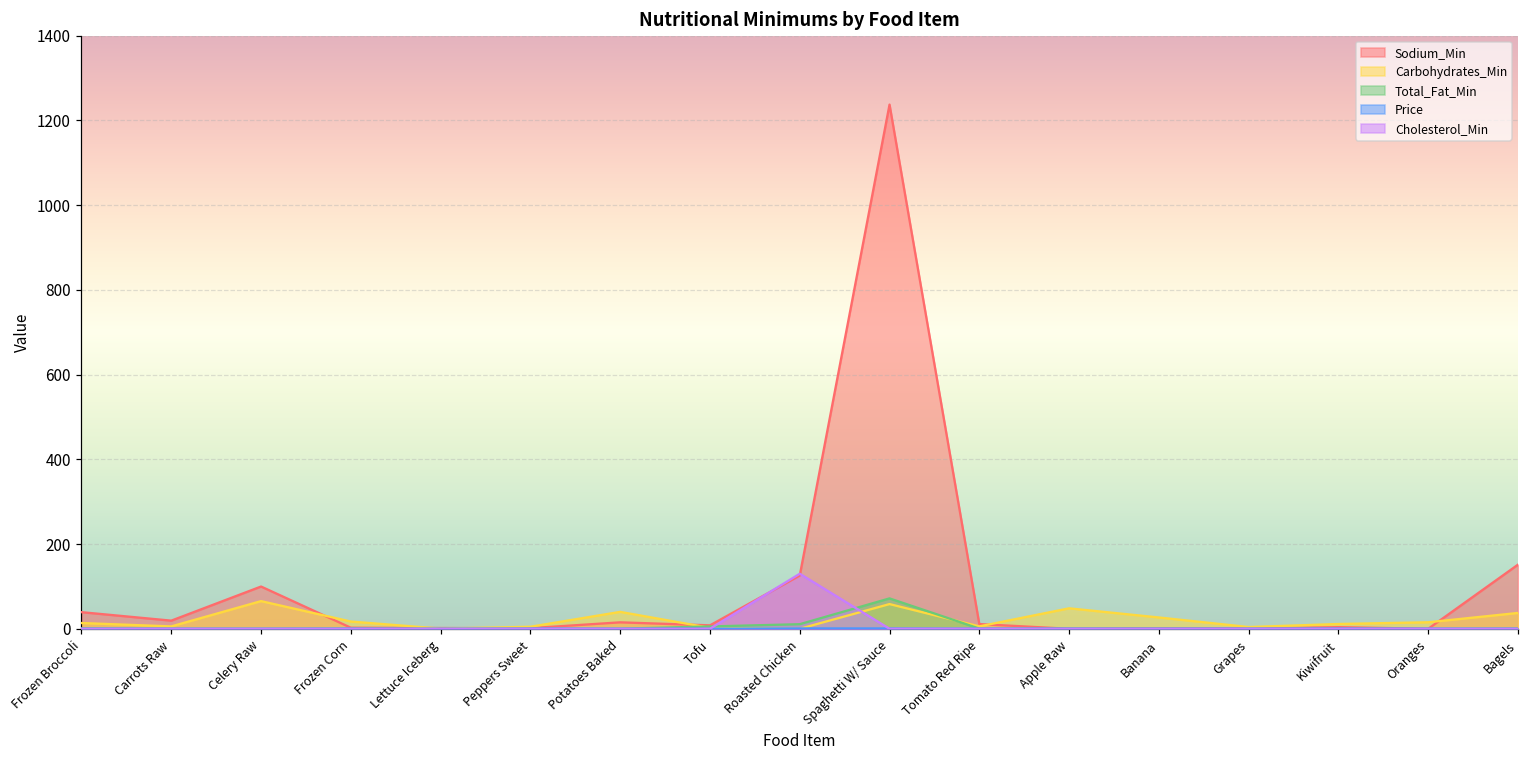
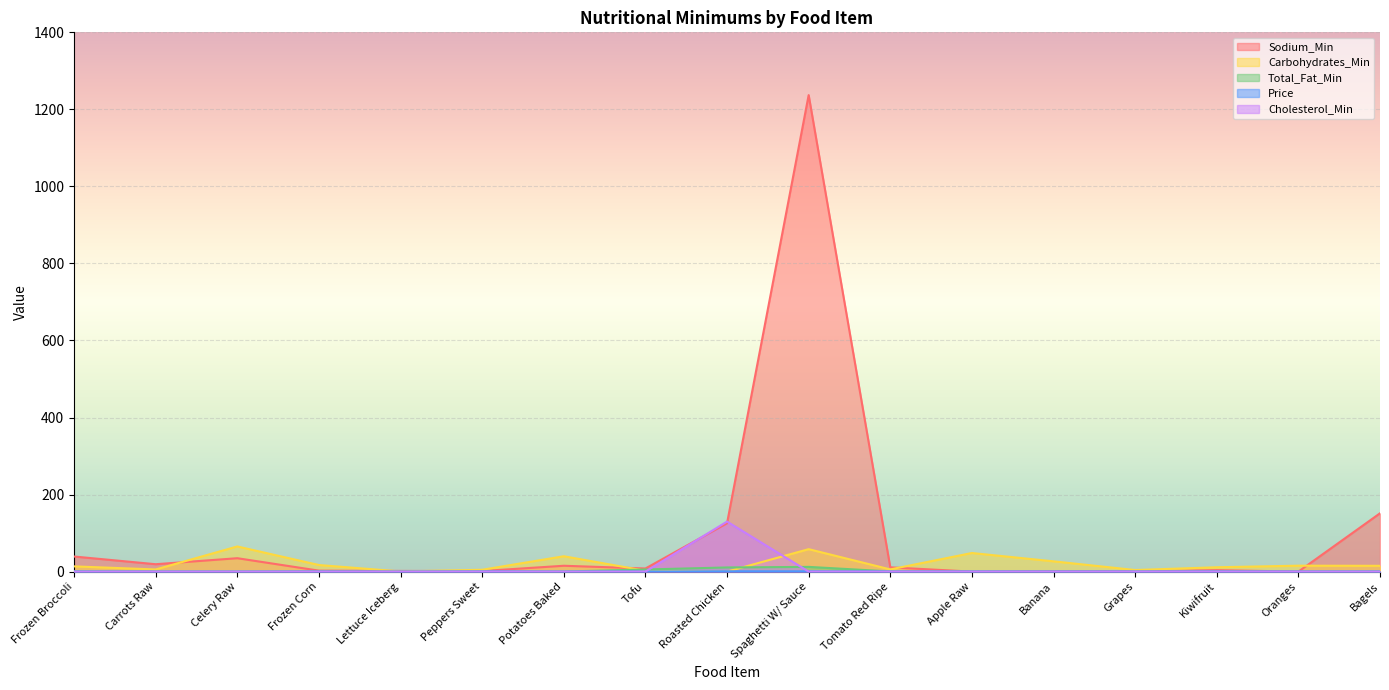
Sodium_Min, Celery Raw: 100 -> 30
Total_Fat_Min, Spaghetti W/ Sauce: 70 -> 10
Carbohydrates_Min, Bagels: 40 -> 20
